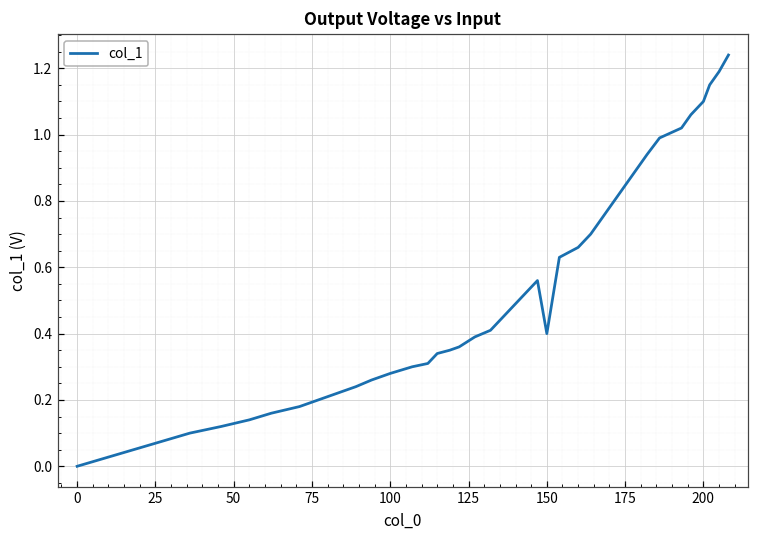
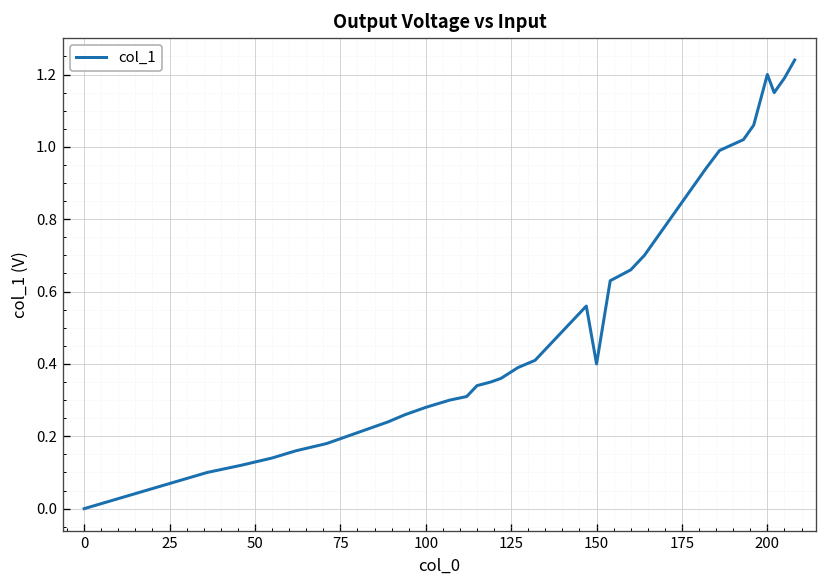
200: 1.1 -> 1.2
